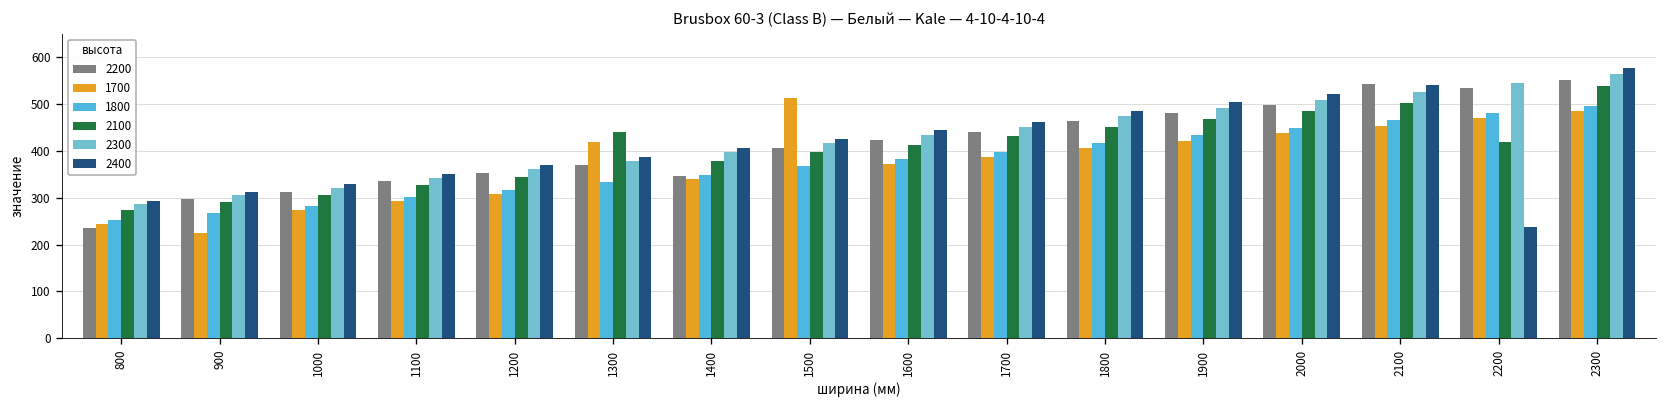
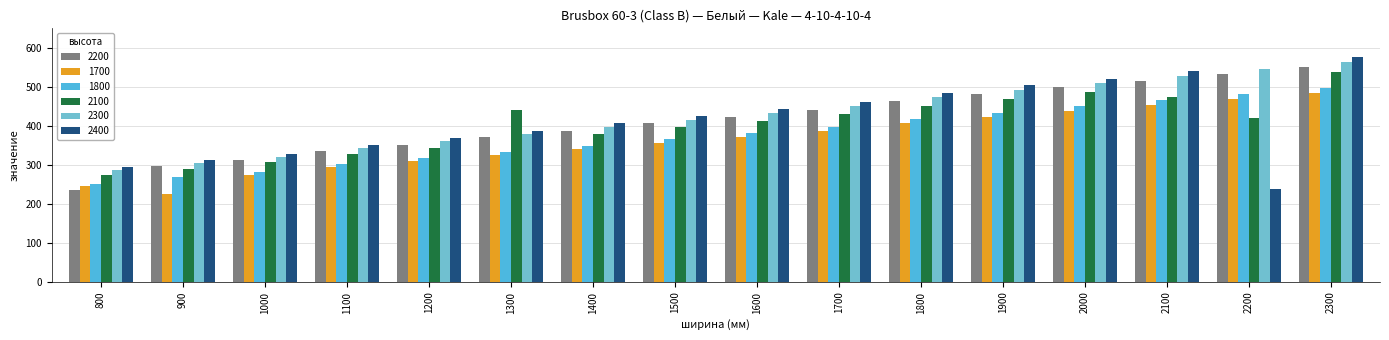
1700, 1300: 420 -> 320
2200, 1400: 350 -> 390
1700, 1500: 510 -> 360
2200, 2100: 540 -> 520
2100, 2100: 500 -> 470
